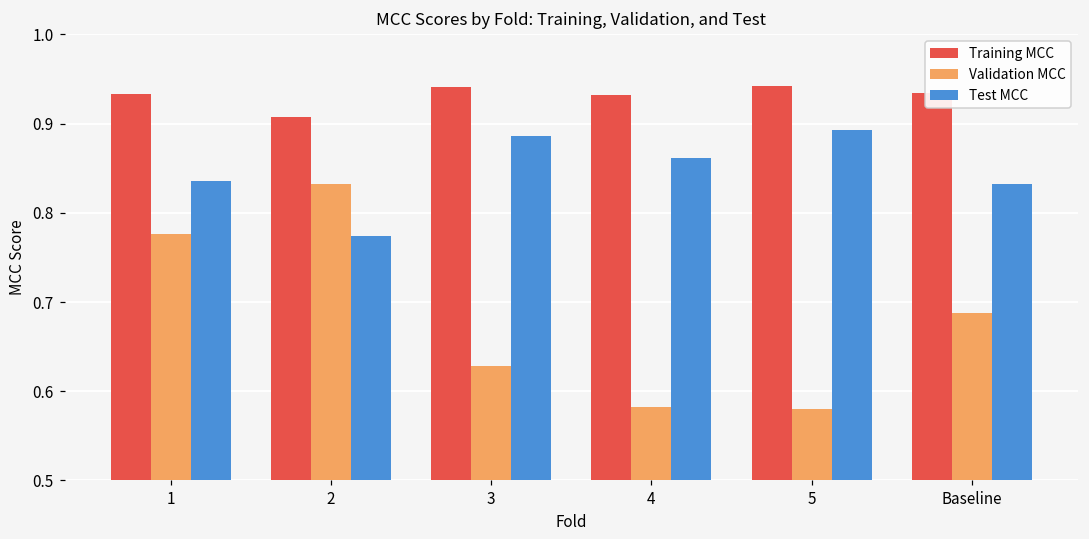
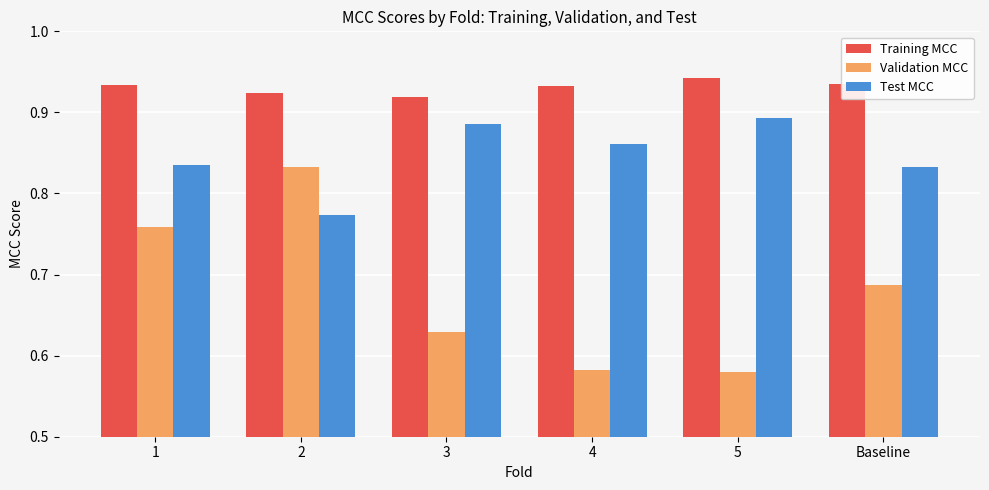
Validation MCC, 1: 0.78 -> 0.76
Training MCC, 2: 0.91 -> 0.92
Training MCC, 3: 0.94 -> 0.92
